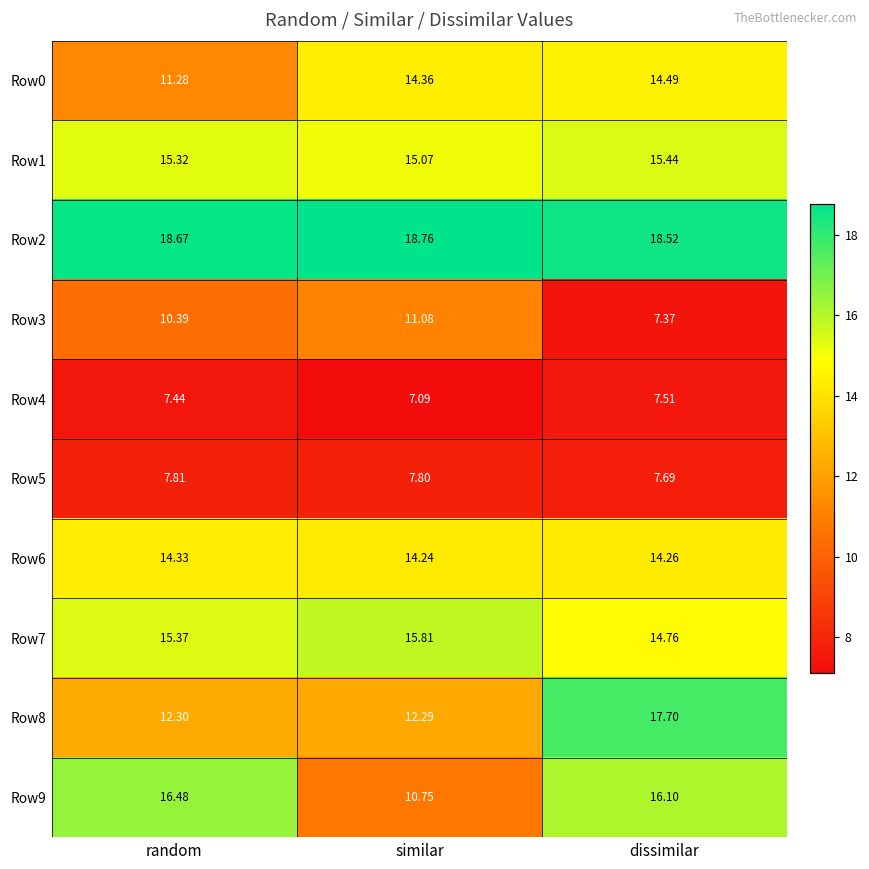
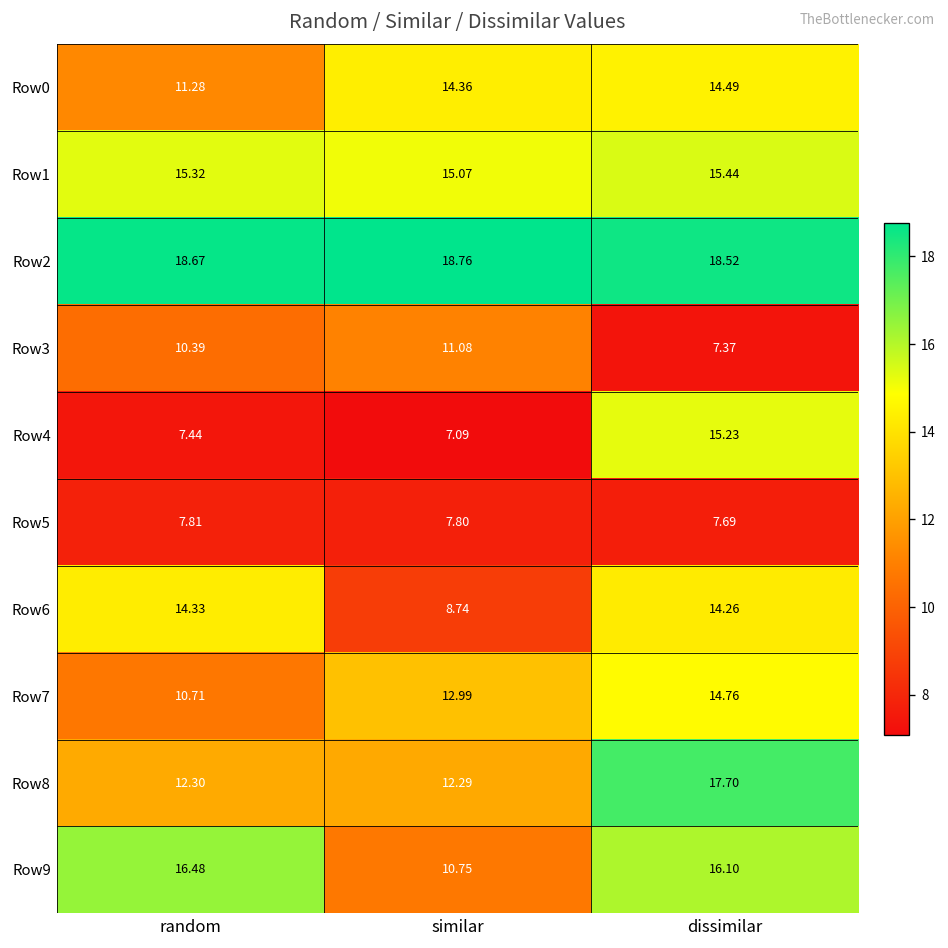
Row4, dissimilar: 7.51 -> 15.23
Row6, similar: 14.24 -> 8.74
Row7, random: 15.37 -> 10.71
Row7, similar: 15.81 -> 12.99
